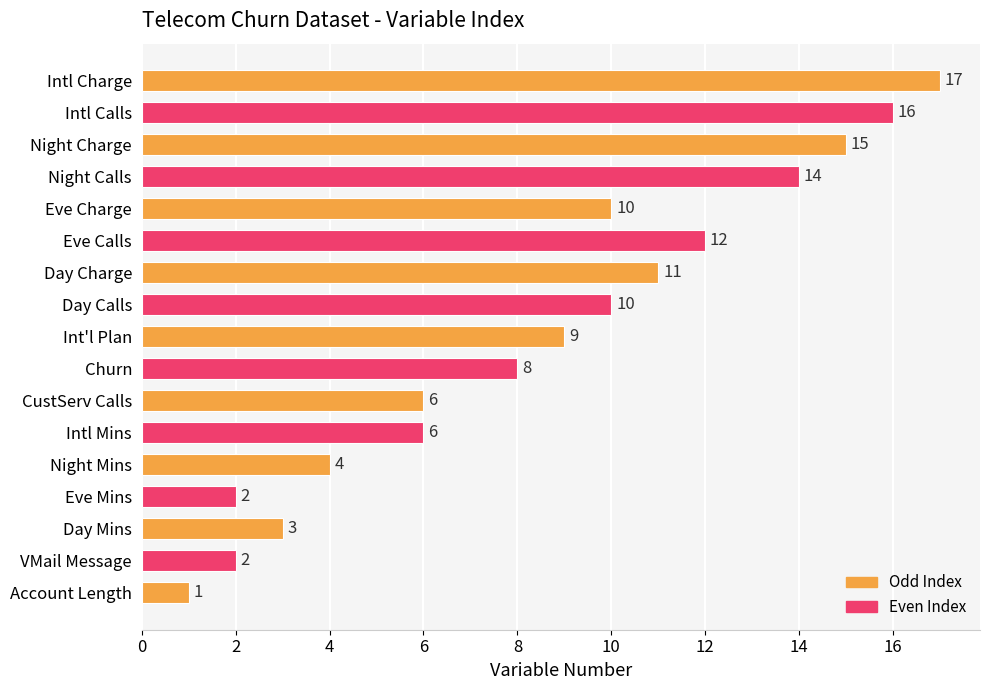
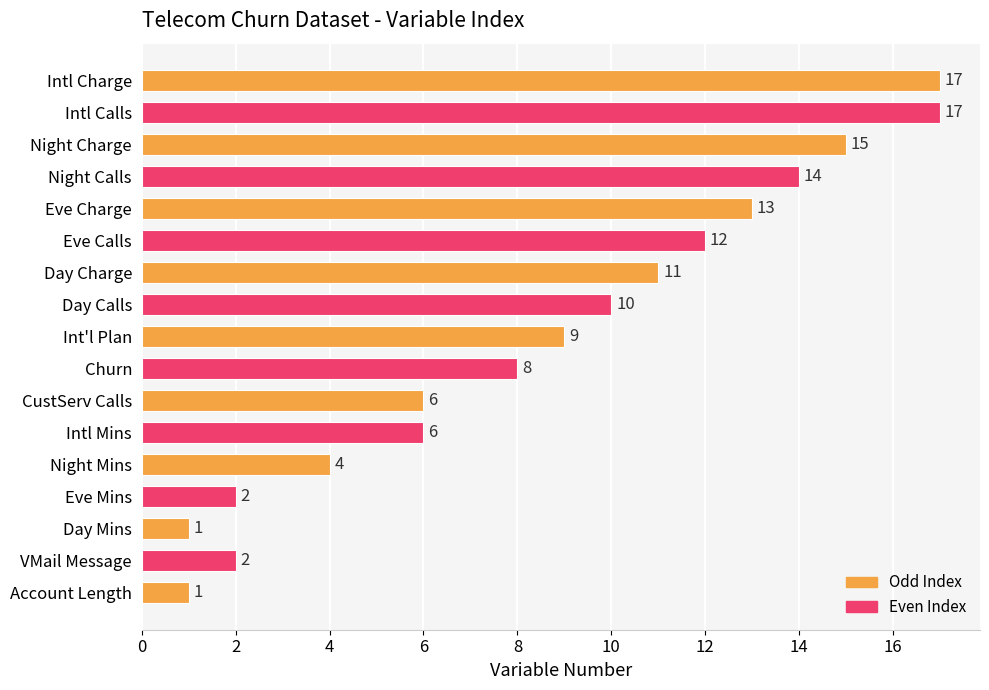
Intl Calls: 16 -> 17
Eve Charge: 10 -> 13
Day Mins: 3 -> 1
